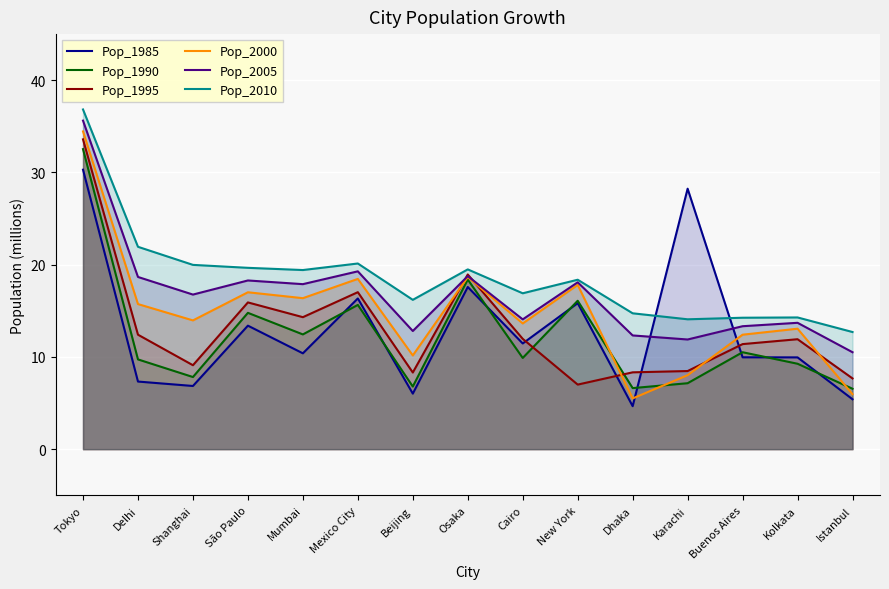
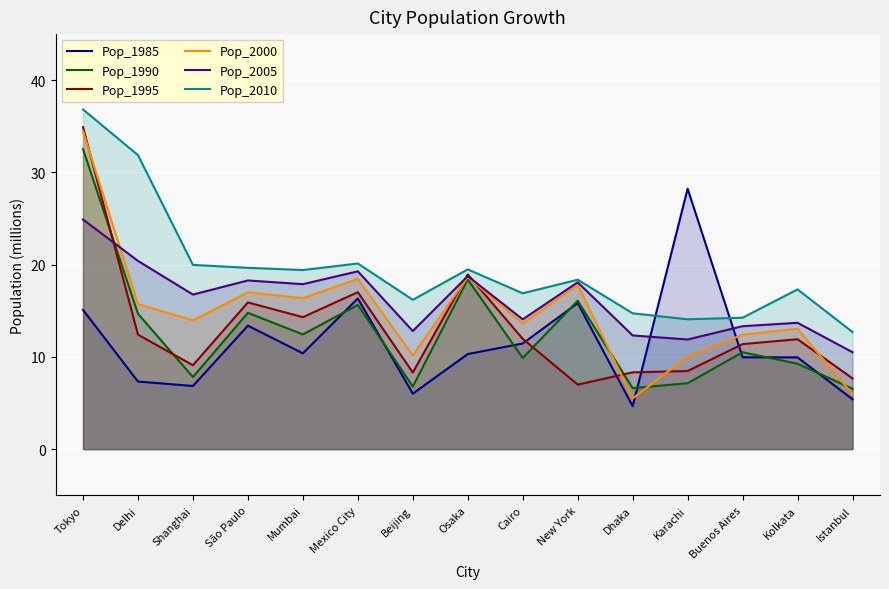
Pop_1985, Tokyo: 30 -> 15
Pop_1995, Tokyo: 34 -> 35
Pop_2005, Tokyo: 36 -> 25
Pop_1990, Delhi: 10 -> 15
Pop_2005, Delhi: 19 -> 20
Pop_2010, Delhi: 22 -> 32
Pop_1985, Osaka: 18 -> 10
Pop_2000, Karachi: 8 -> 10
Pop_2010, Kolkata: 14 -> 17
